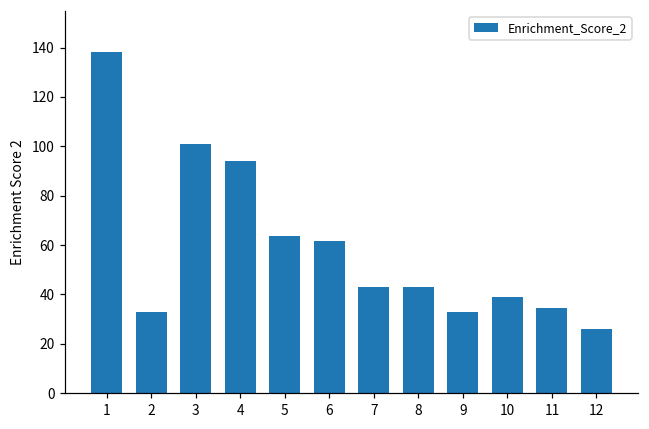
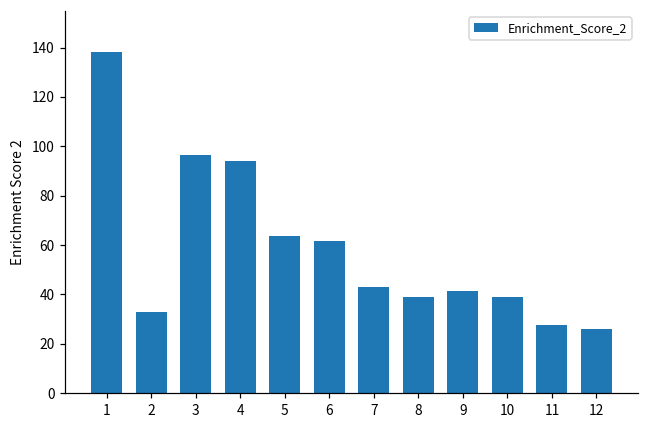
3: 101 -> 96
8: 43 -> 39
9: 33 -> 41
11: 34 -> 28
